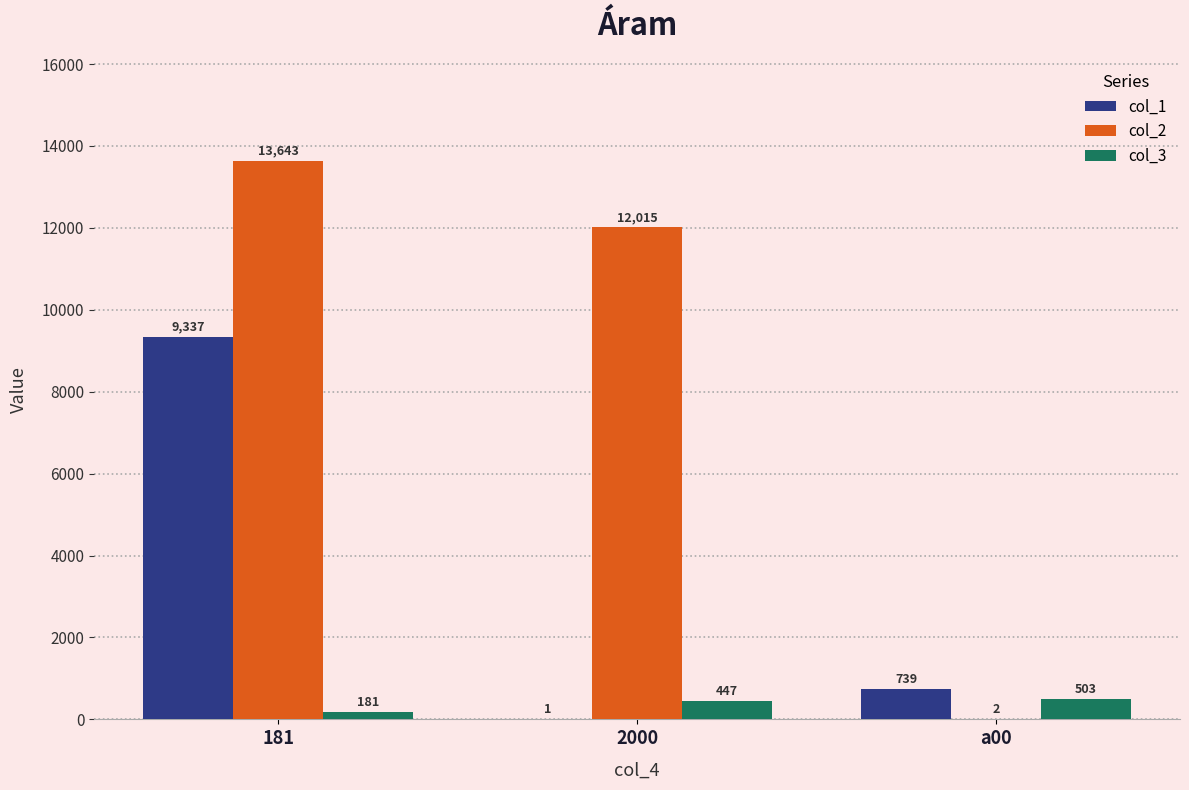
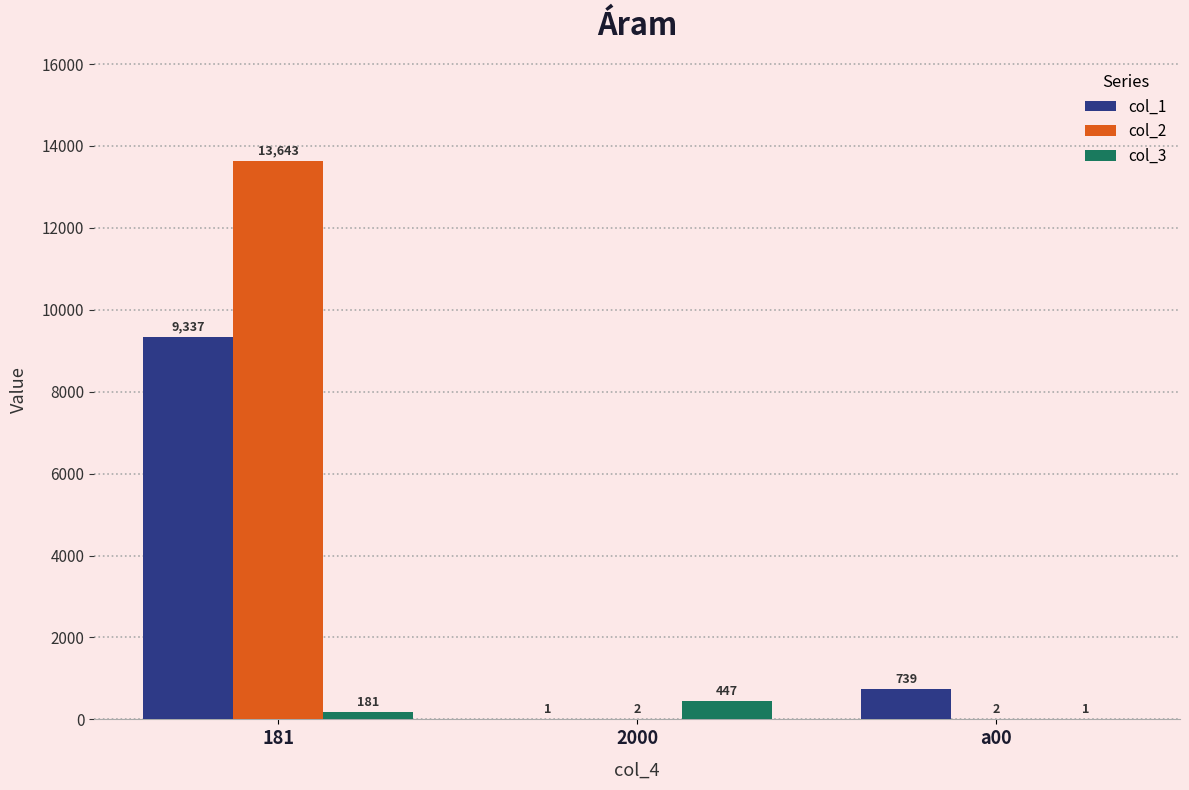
col_2, 2000: 12,015 -> 2
col_3, a00: 503 -> 1
